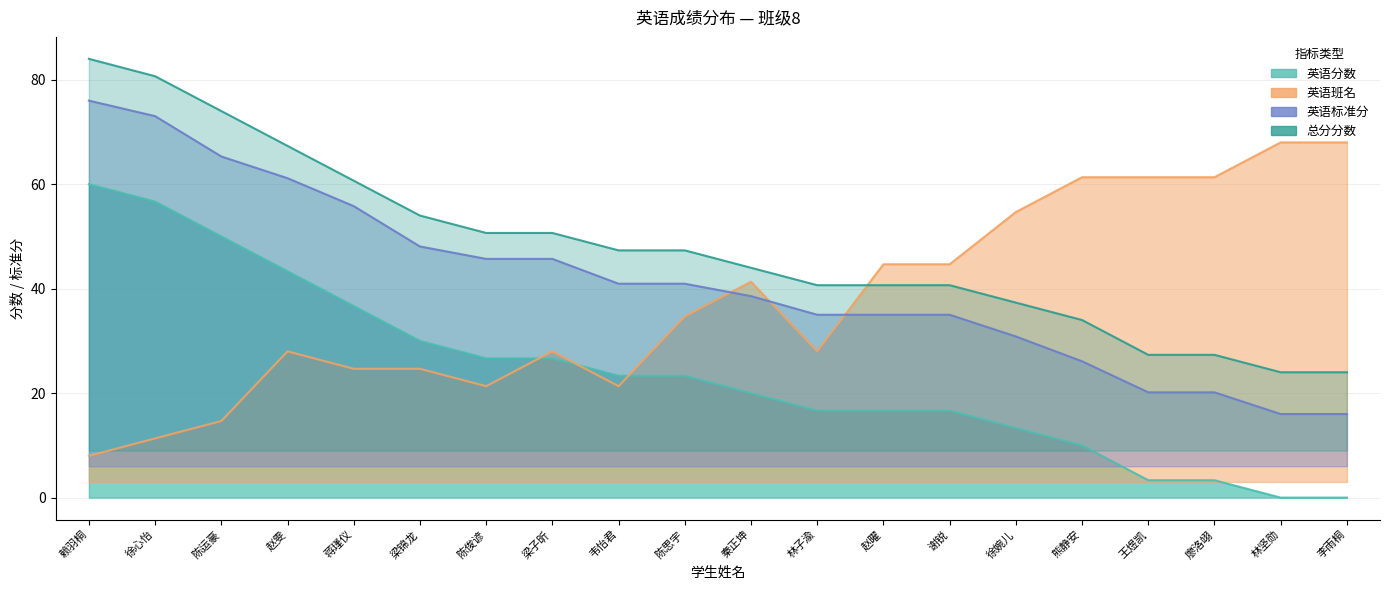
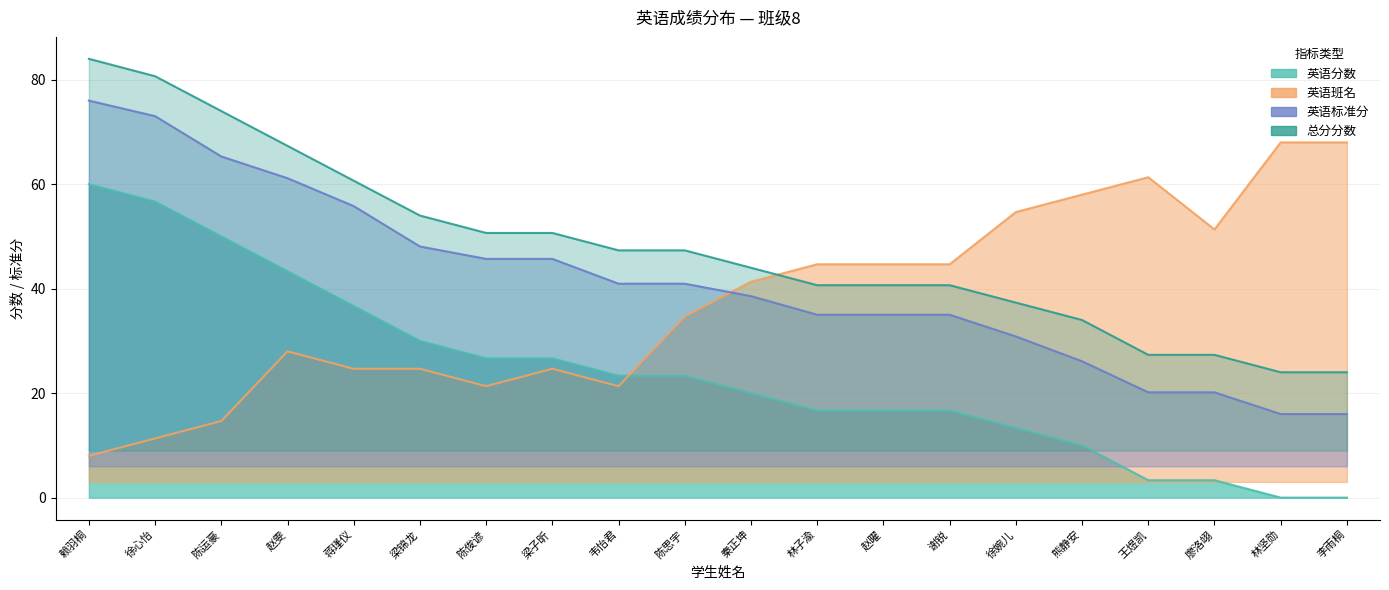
英语班名, 梁子昕: 28 -> 25
英语班名, 林子渝: 28 -> 45
英语班名, 熊静安: 61 -> 58
英语班名, 廖洛翊: 61 -> 51
